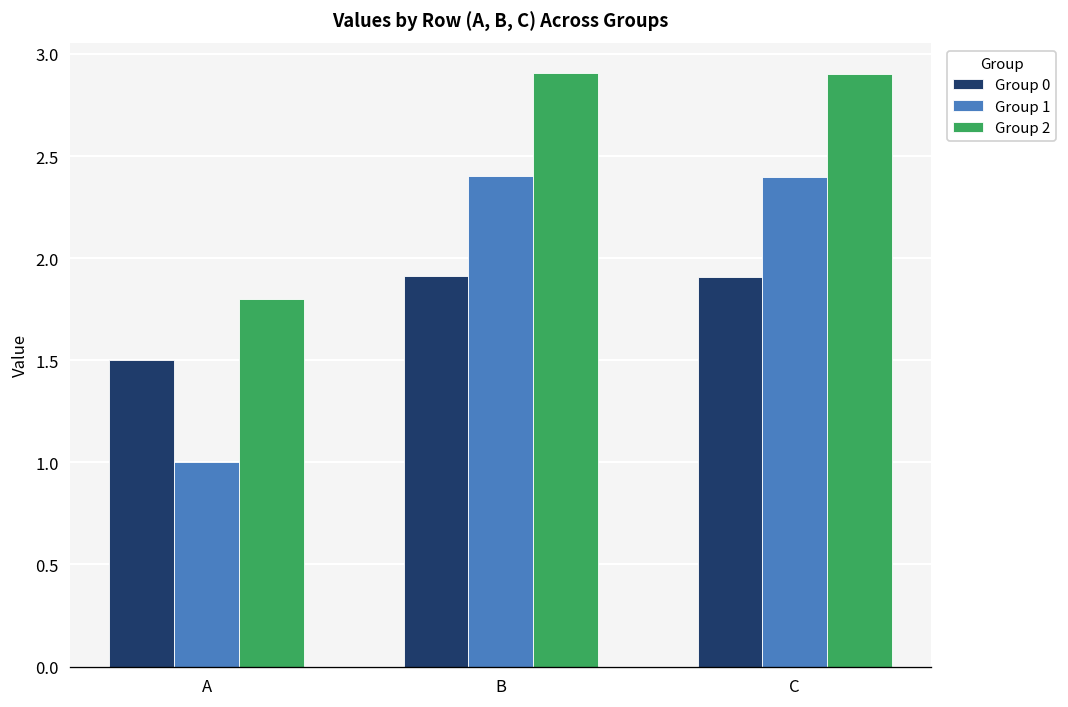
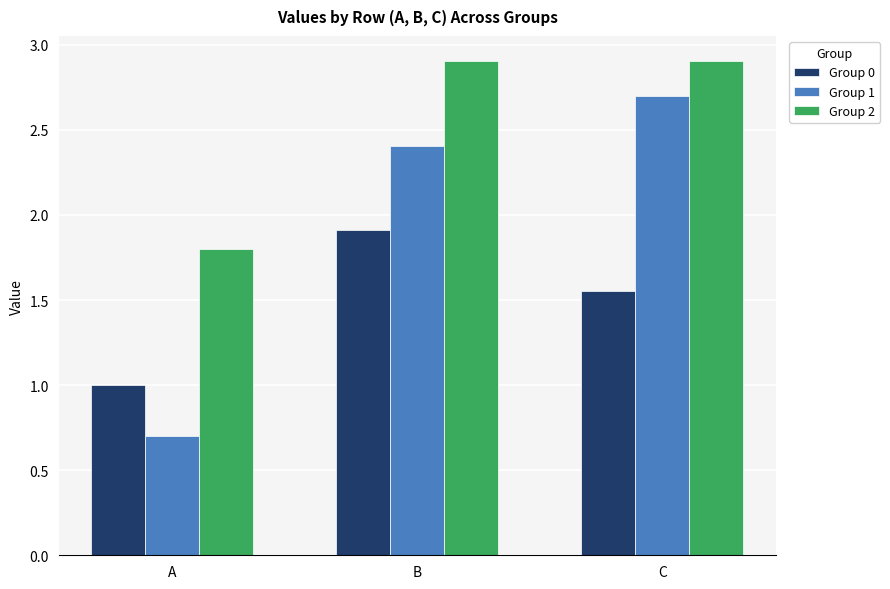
Group 0, A: 1.5 -> 1.0
Group 1, A: 1.0 -> 0.7
Group 0, C: 1.91 -> 1.55
Group 1, C: 2.40 -> 2.70
